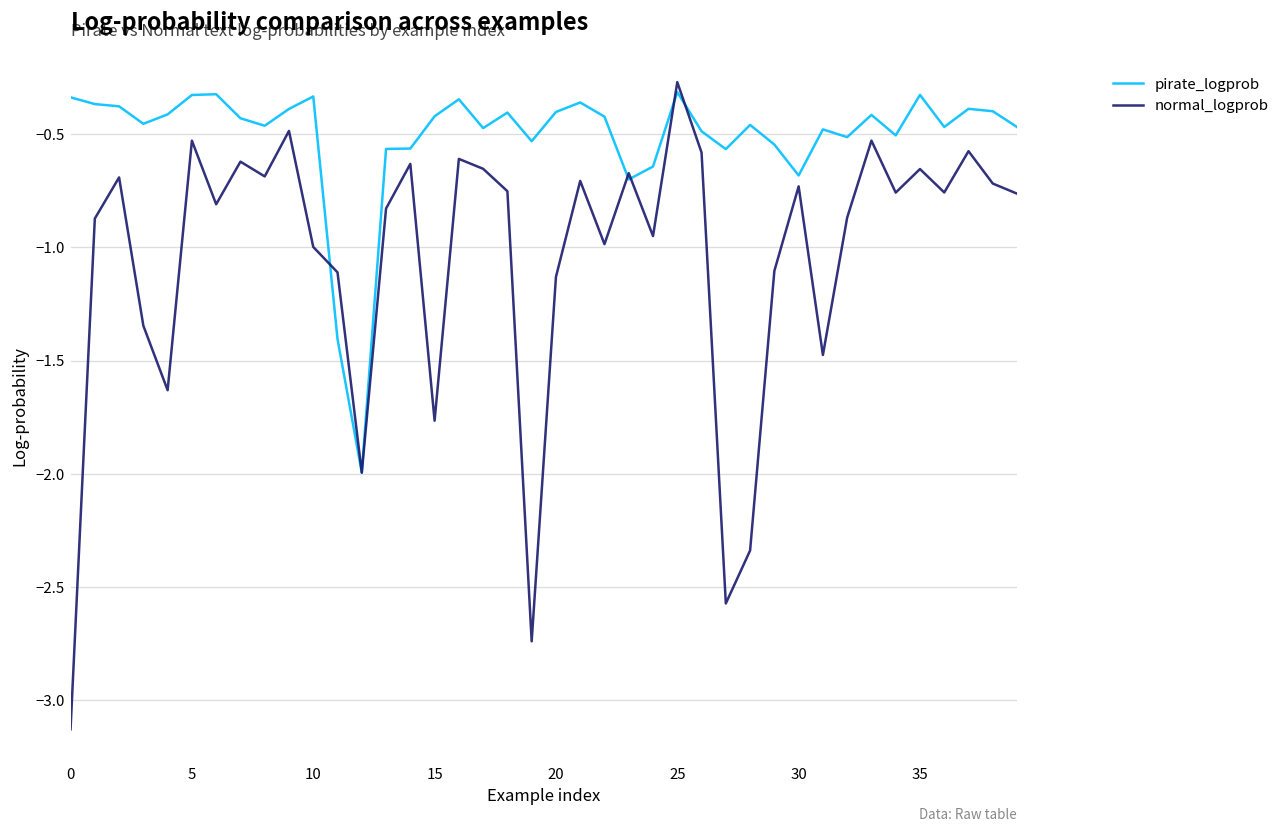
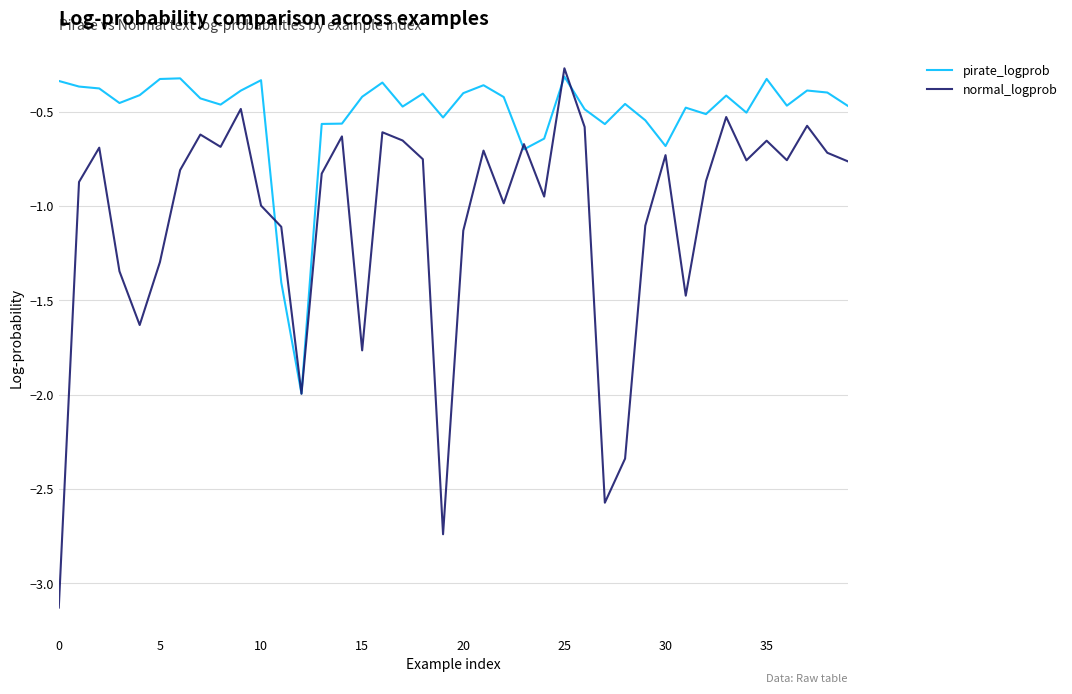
normal_logprob, 5: -0.53 -> -1.30
